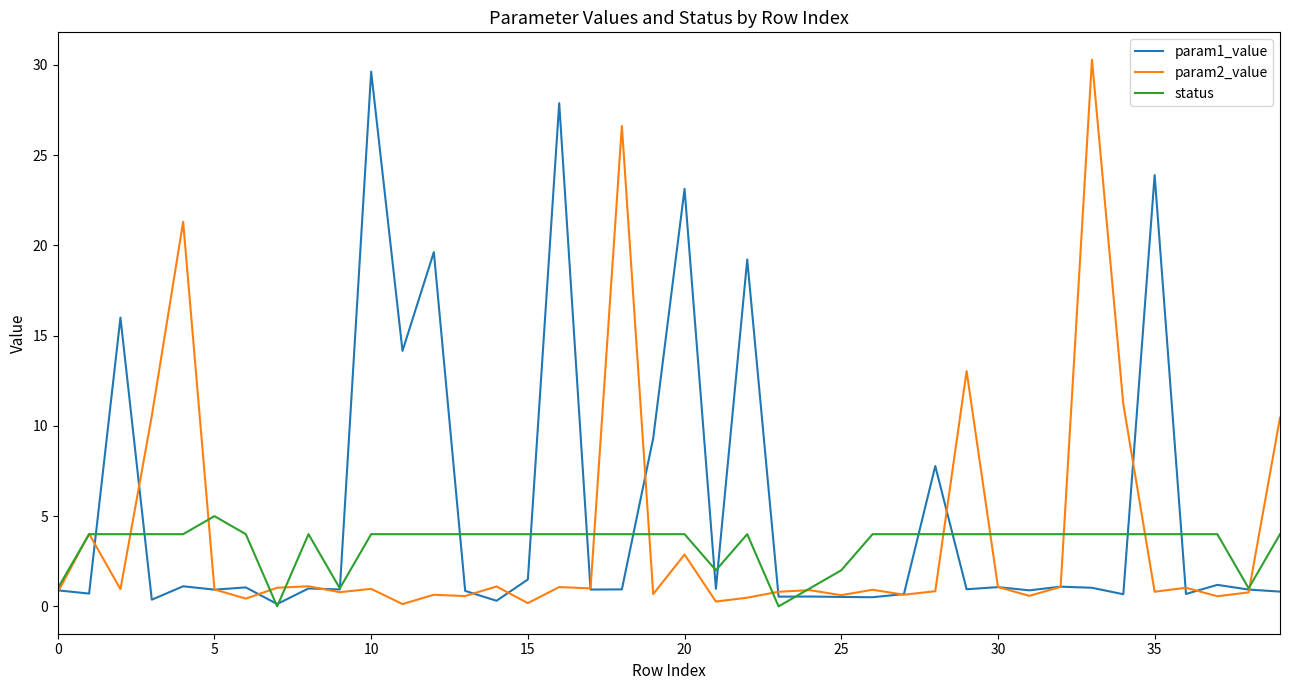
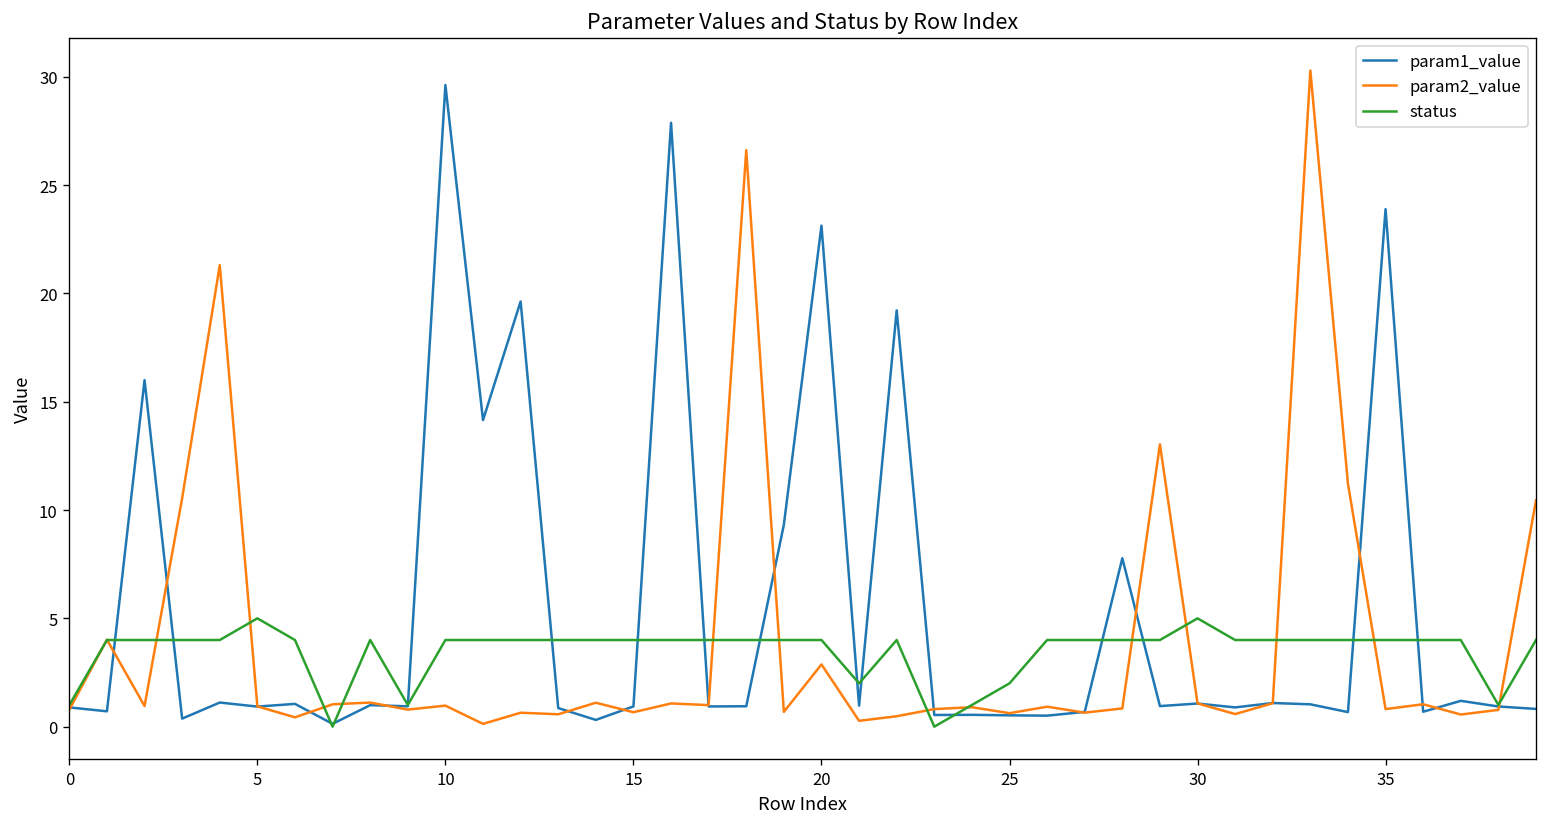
param1_value, 15: 1.5 -> 0.9
param2_value, 15: 0.2 -> 0.7
status, 30: 4 -> 5
